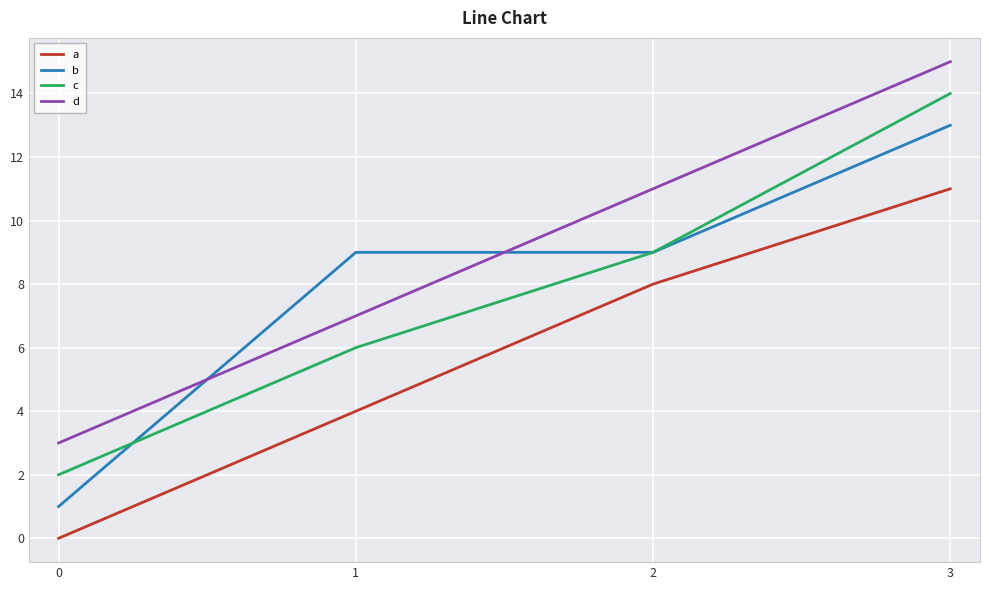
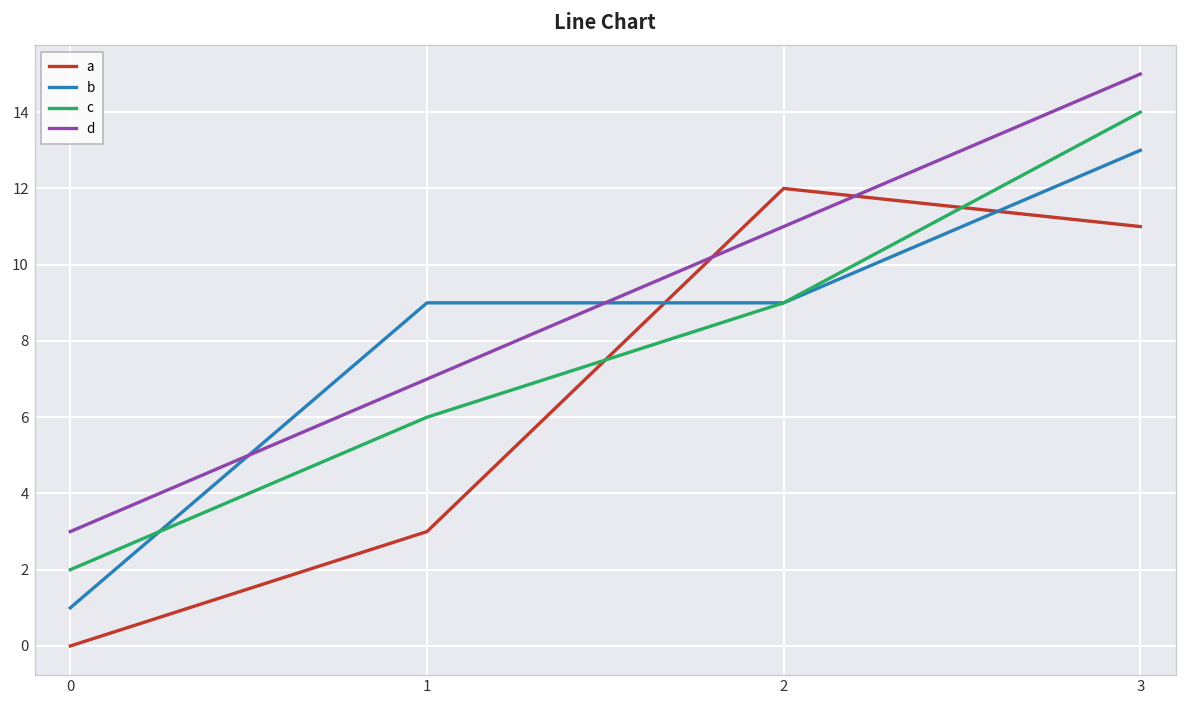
a, 1: 4 -> 3
a, 2: 8 -> 12
